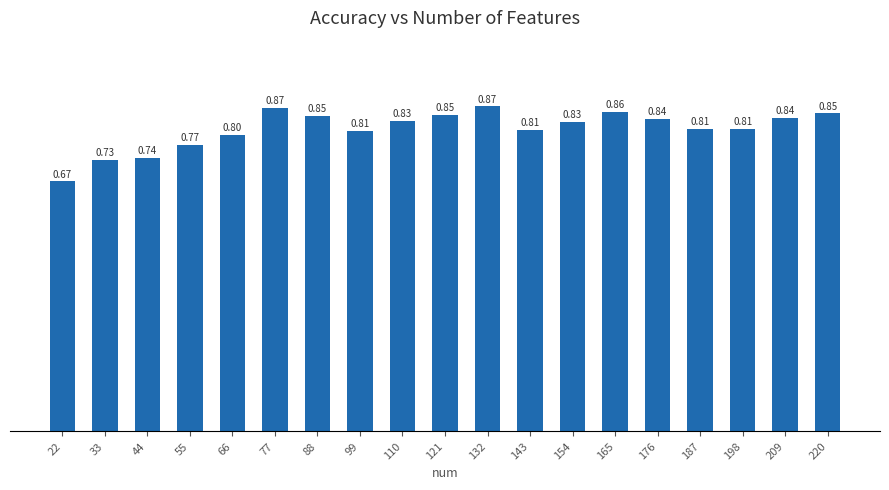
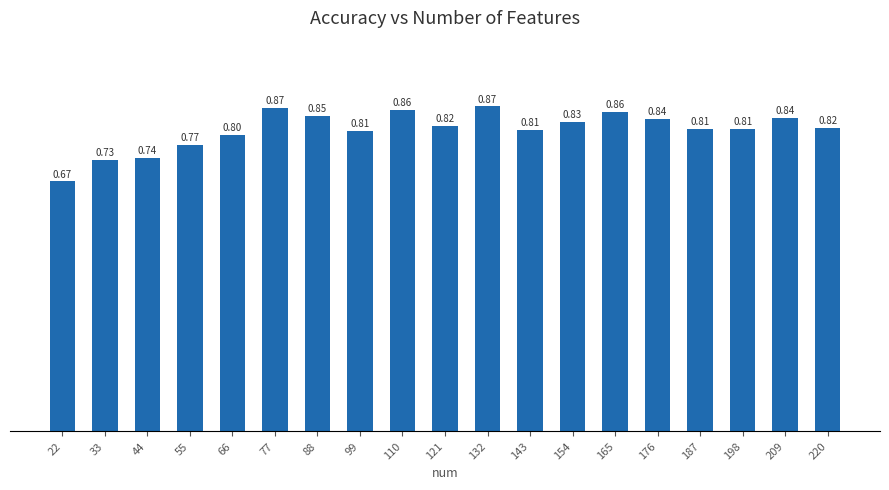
110: 0.83 -> 0.86
121: 0.85 -> 0.82
220: 0.85 -> 0.82
